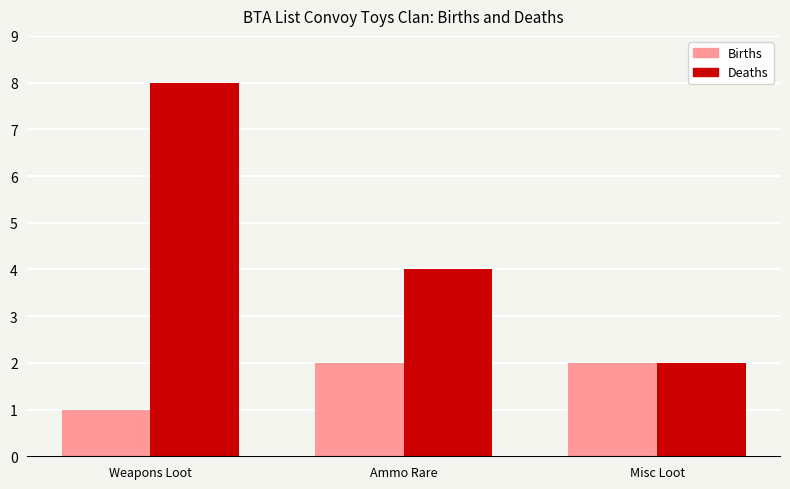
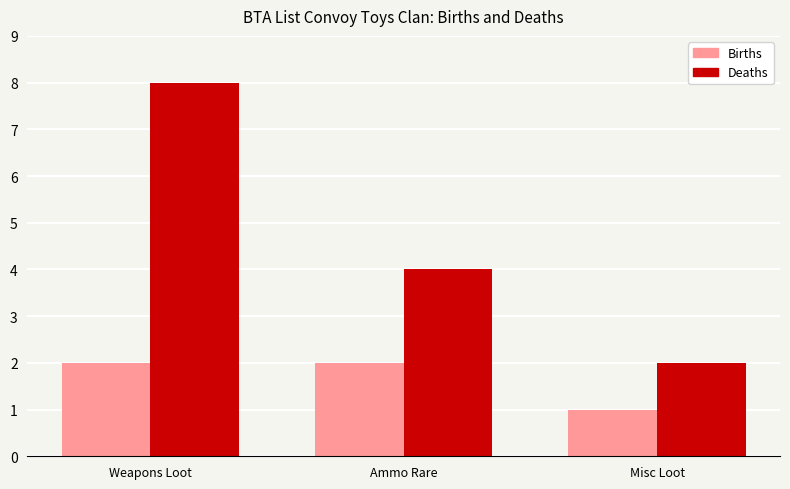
Births, Weapons Loot: 1 -> 2
Births, Misc Loot: 2 -> 1
